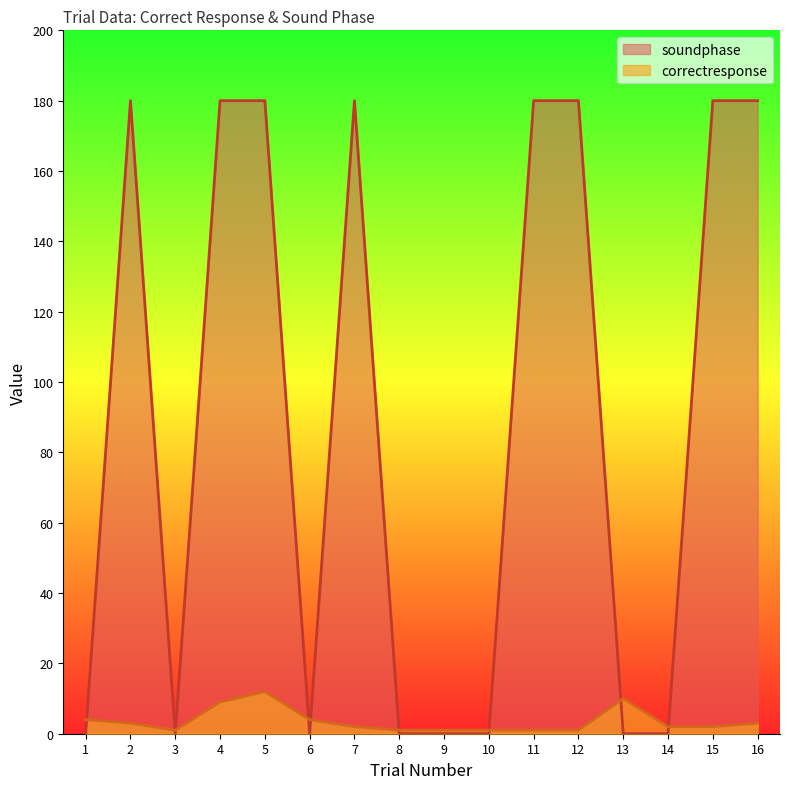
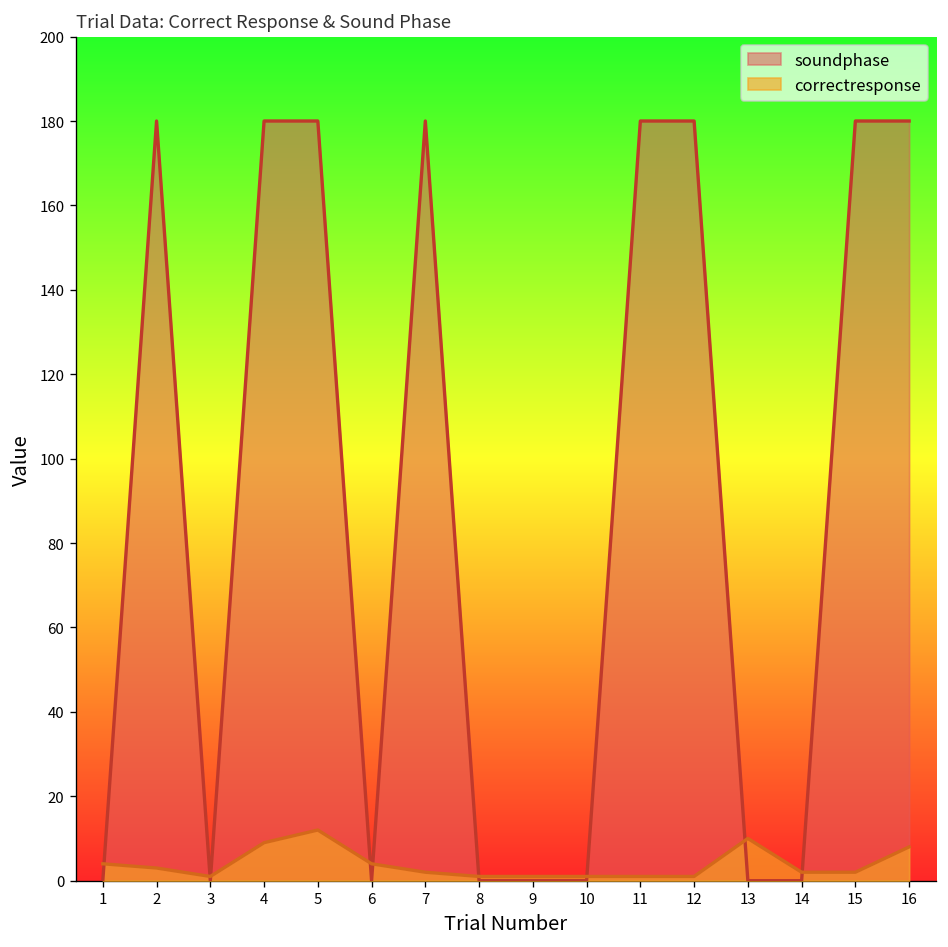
correctresponse, 16: 3 -> 8
